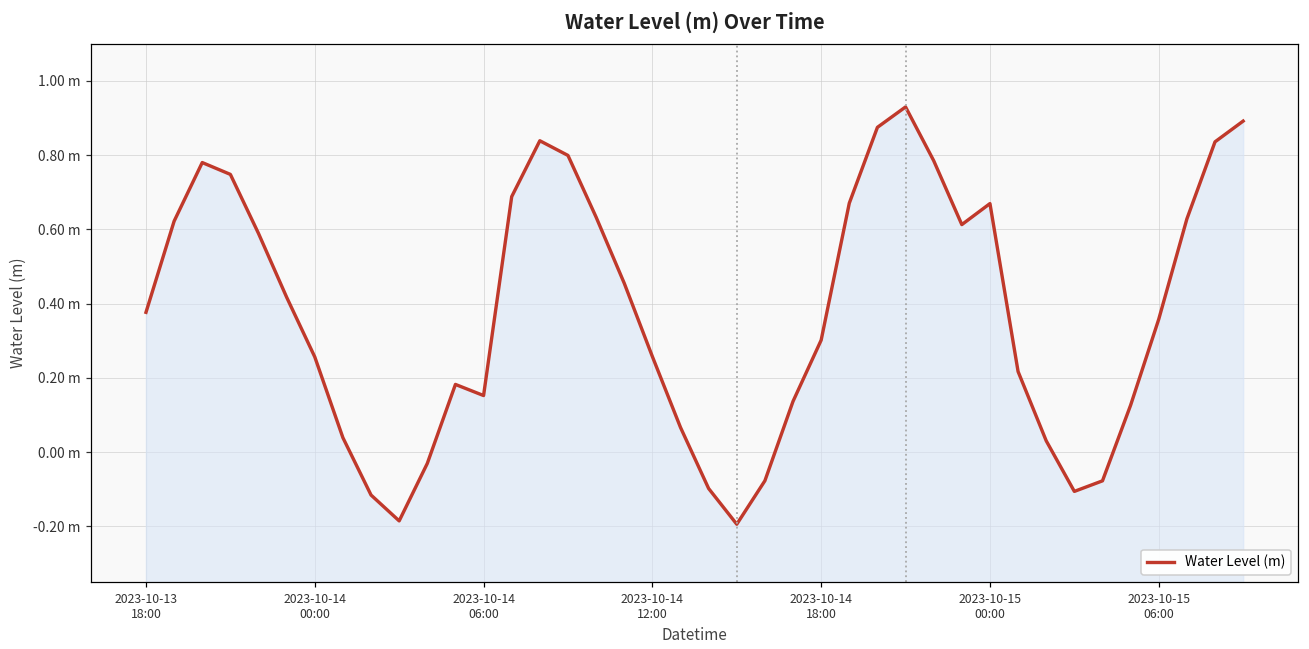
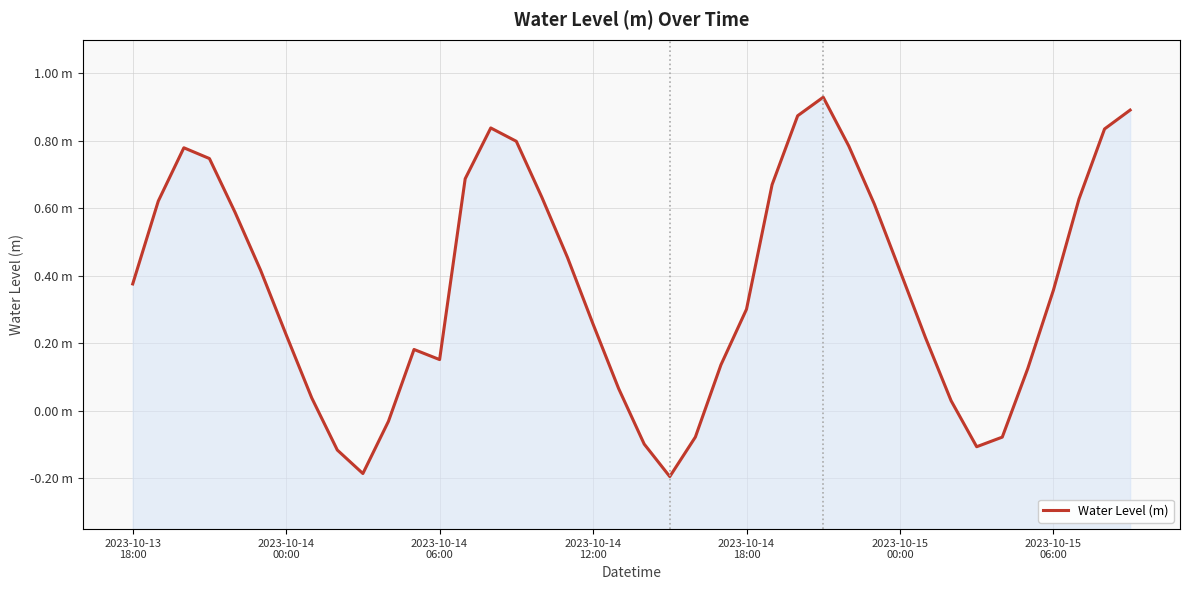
2023-10-14 00:00: 0.26 m -> 0.23 m
2023-10-15 00:00: 0.67 m -> 0.42 m
